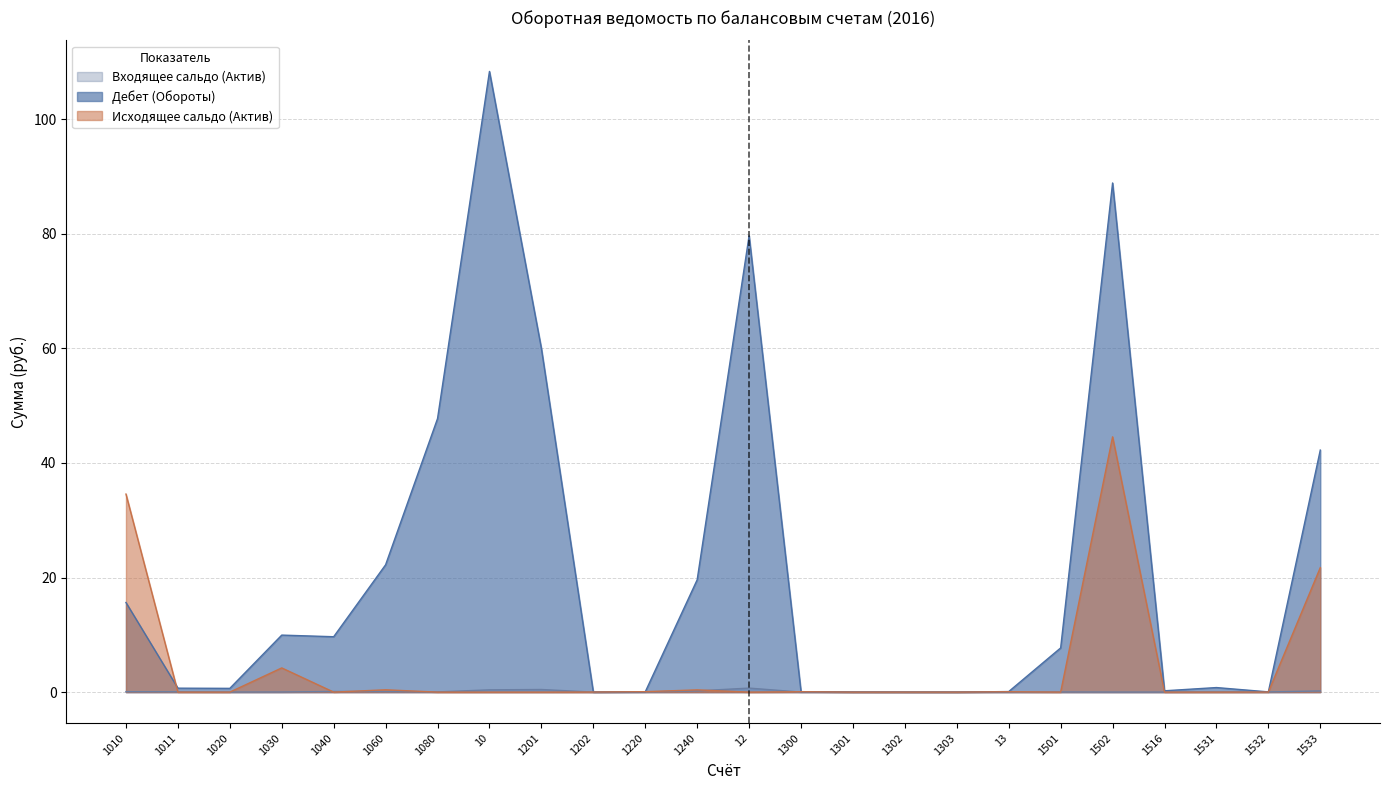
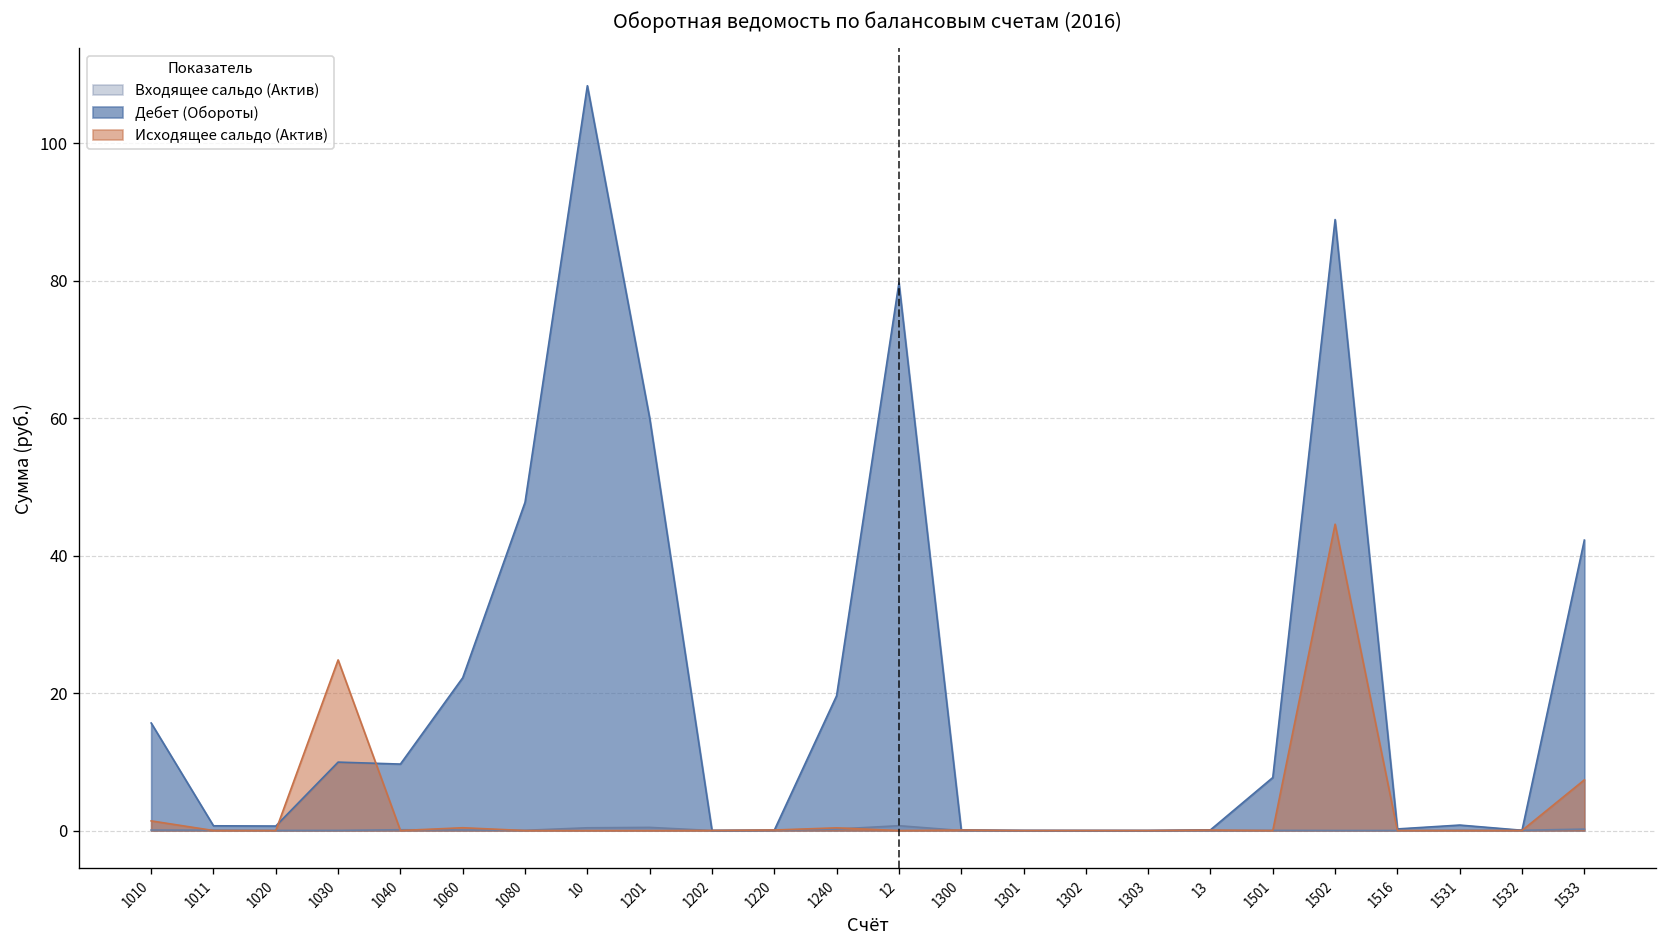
Исходящее сальдо (Актив), 1010: 35 -> 1
Исходящее сальдо (Актив), 1030: 4 -> 25
Исходящее сальдо (Актив), 1533: 22 -> 7
